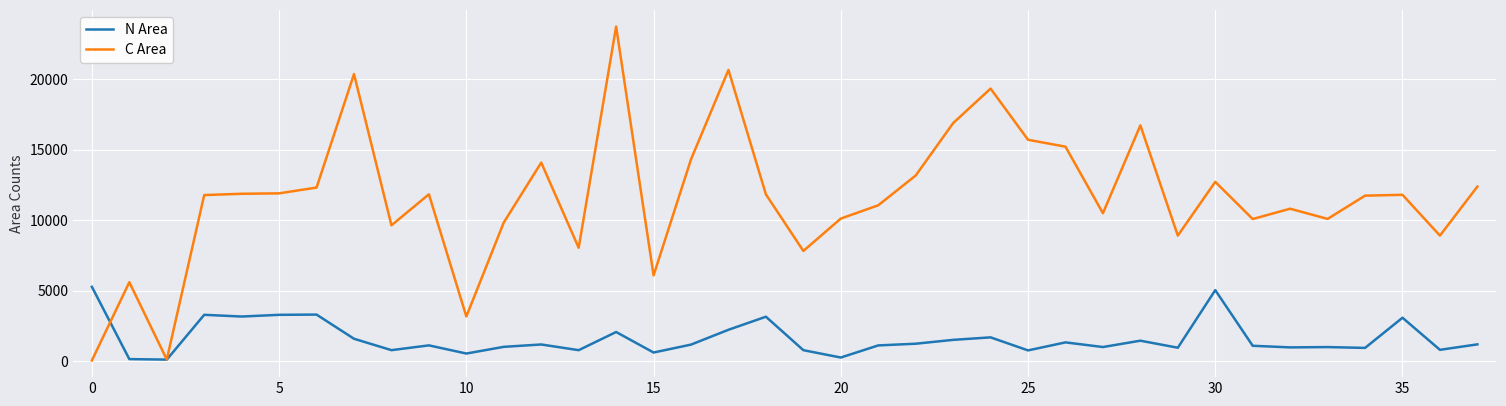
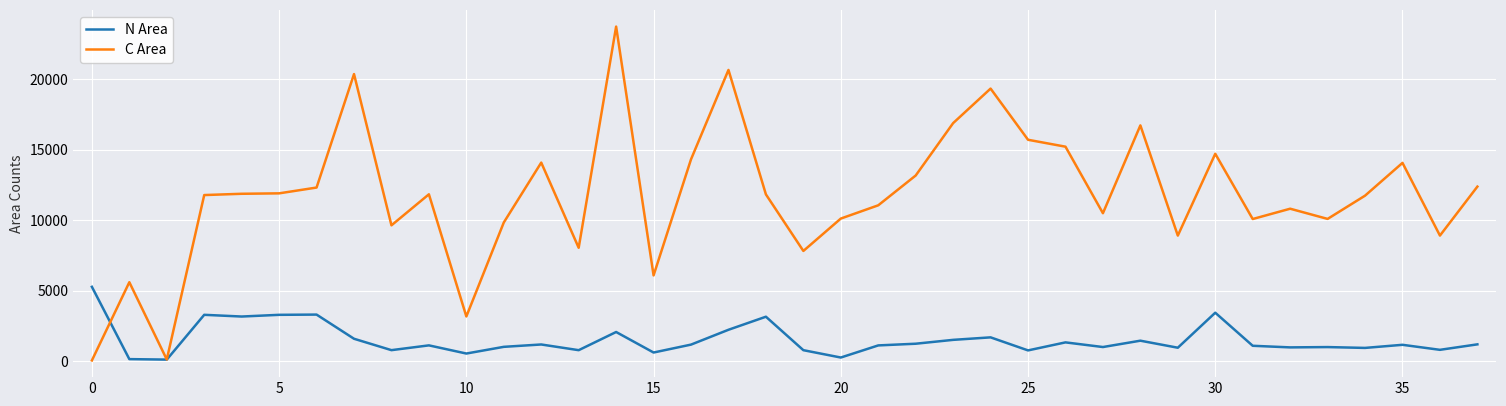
N Area, 30: 5100 -> 3500
C Area, 30: 12700 -> 14700
N Area, 35: 3100 -> 1200
C Area, 35: 11800 -> 14100
